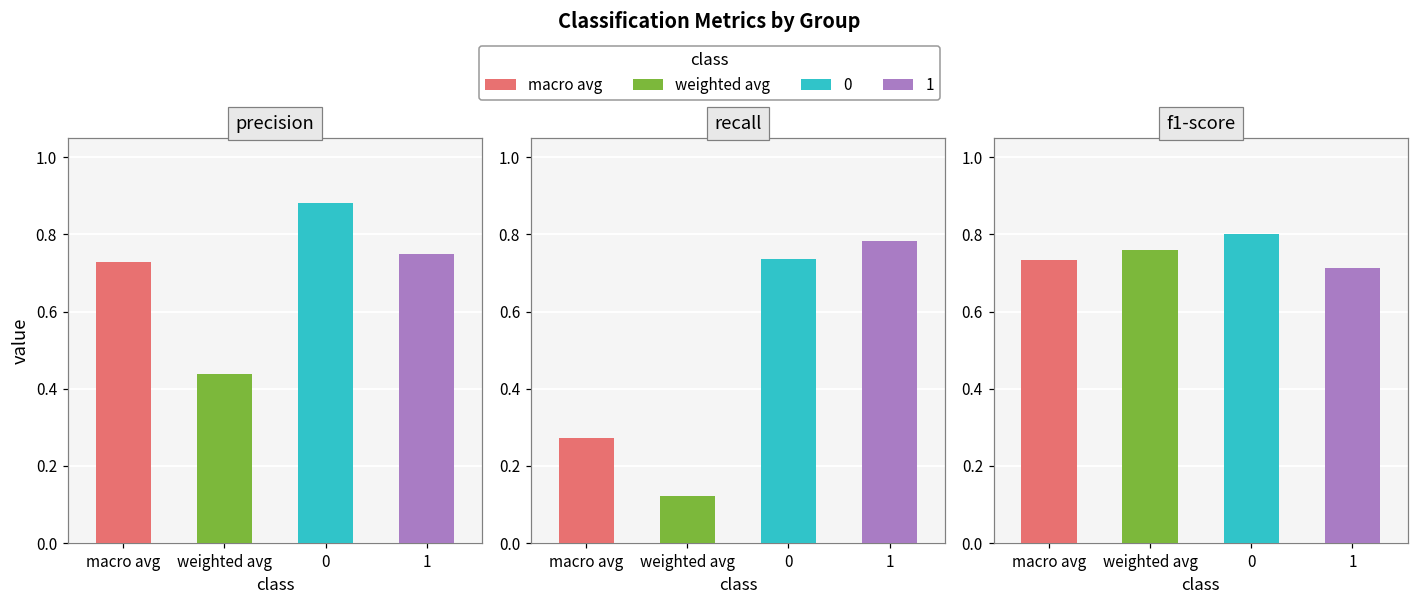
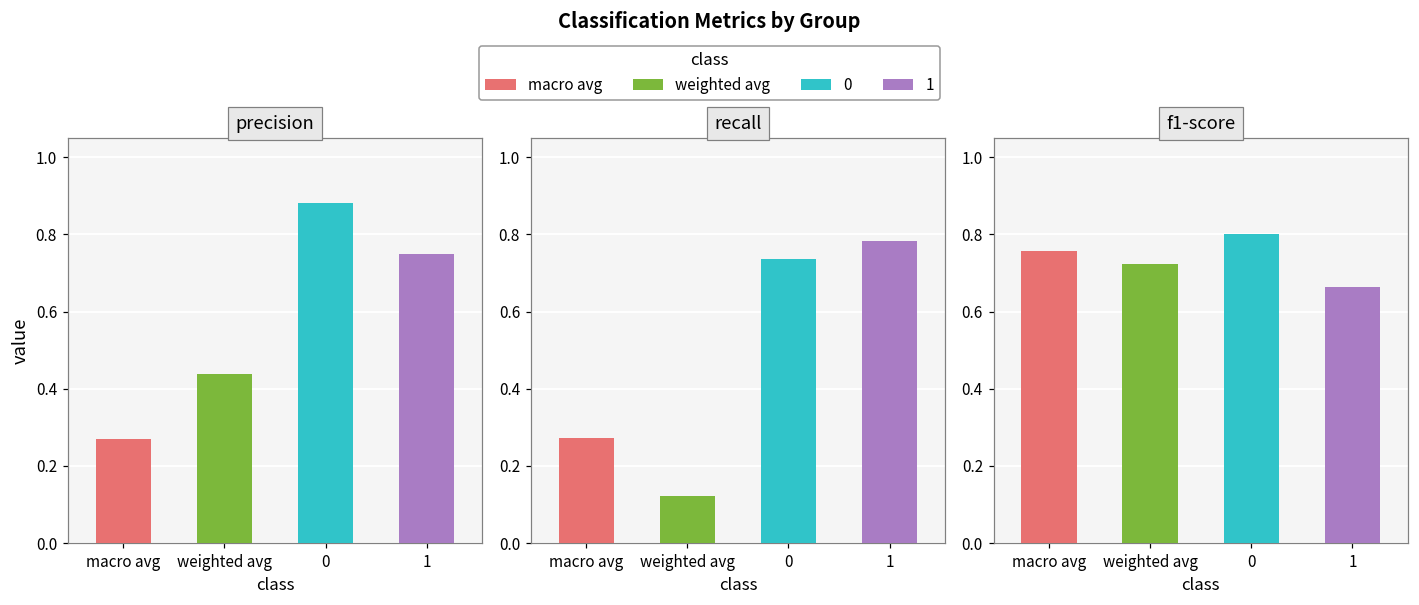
precision, macro avg: 0.73 -> 0.27
f1-score, macro avg: 0.73 -> 0.76
f1-score, weighted avg: 0.76 -> 0.72
f1-score, 1: 0.71 -> 0.66
